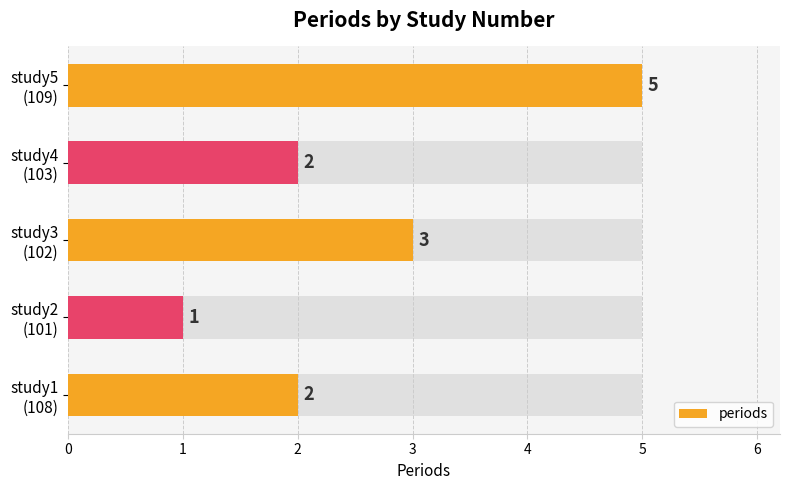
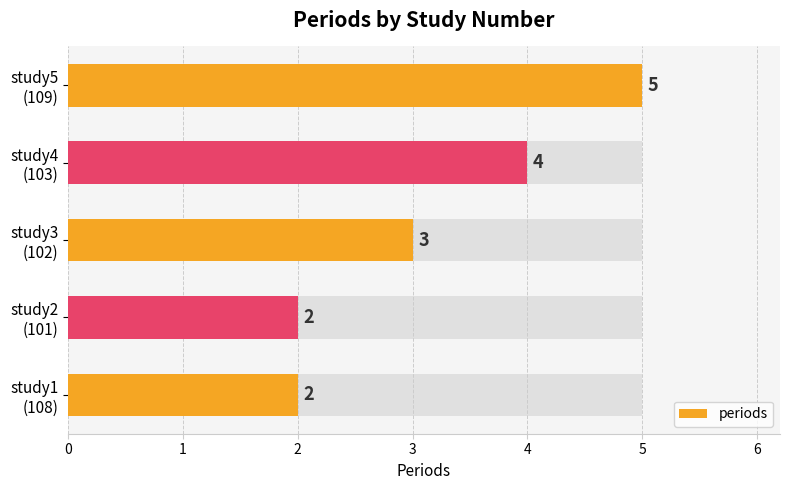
periods, study4 (103): 2 -> 4
periods, study2 (101): 1 -> 2
